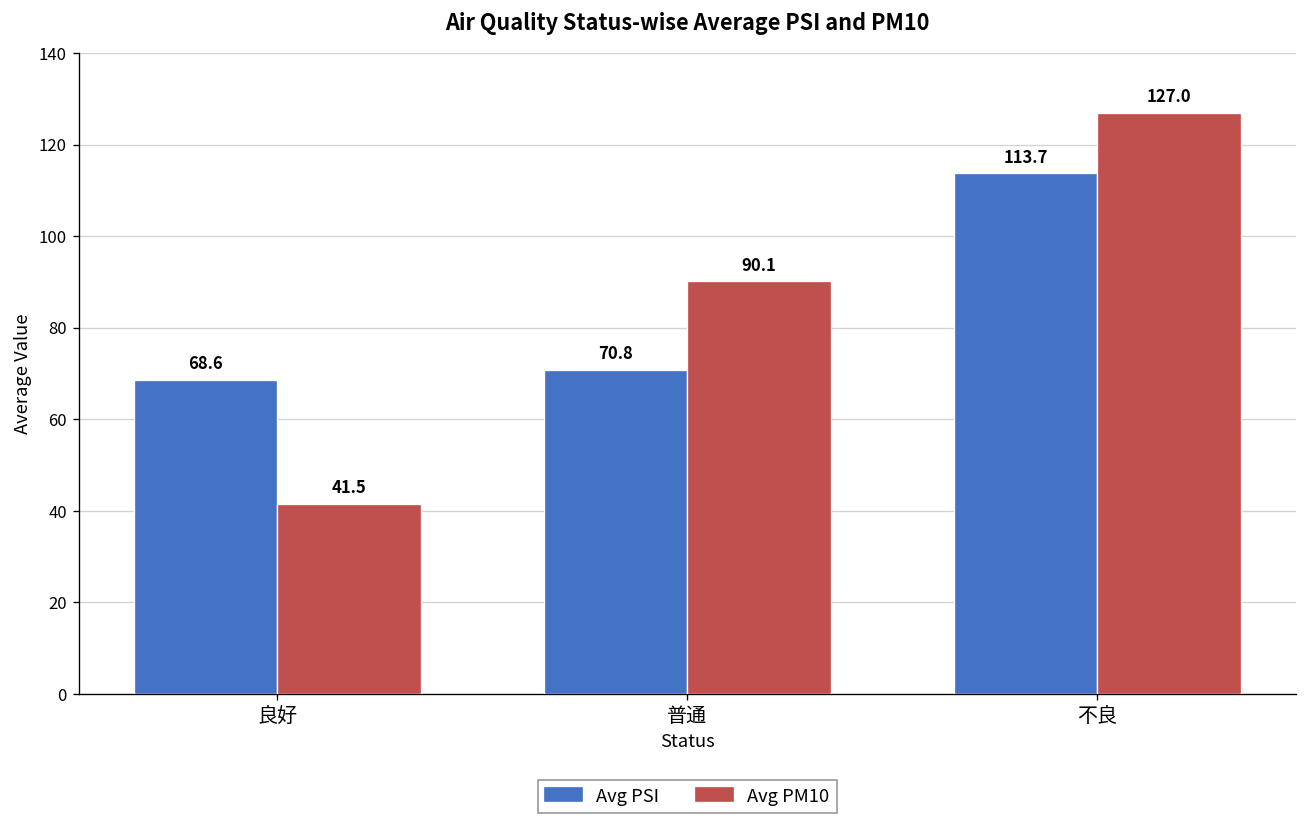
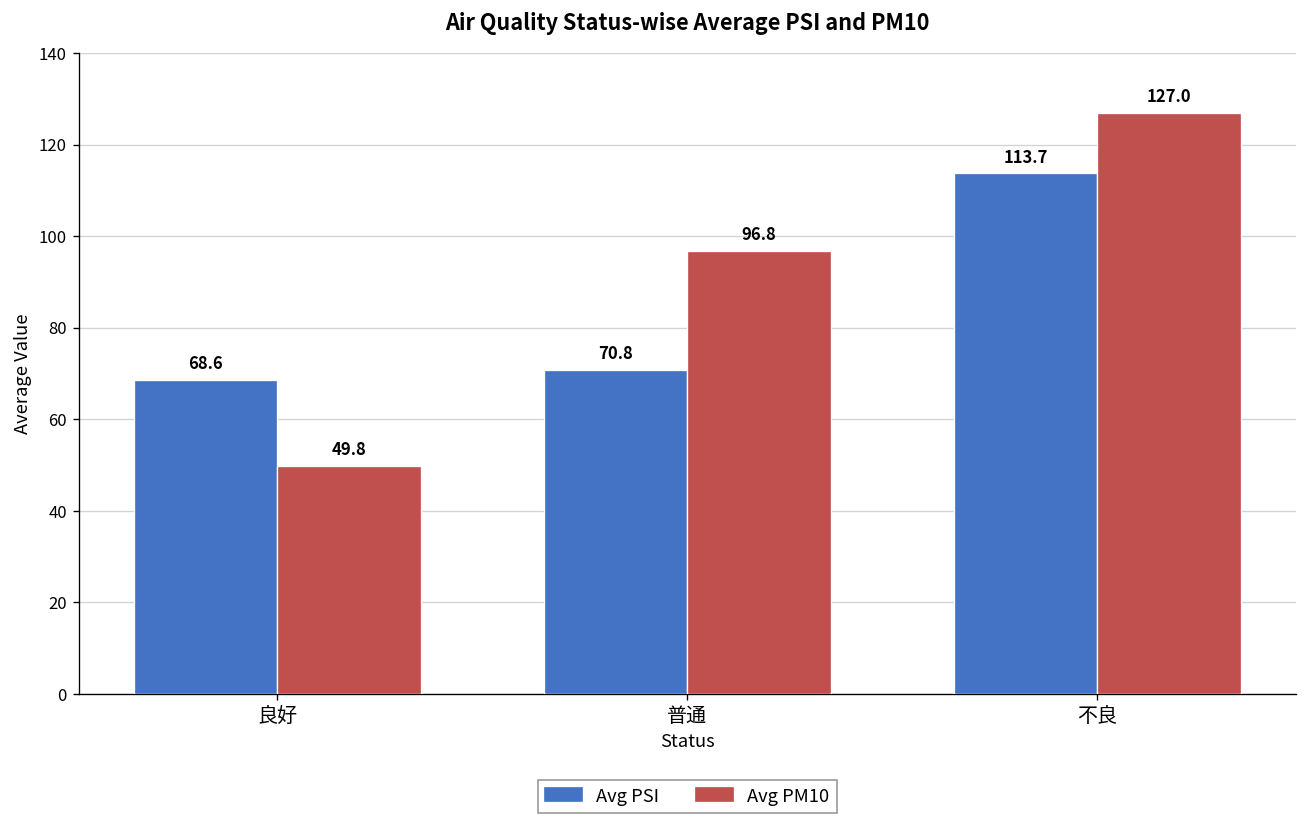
Avg PM10, 良好: 41.5 -> 49.8
Avg PM10, 普通: 90.1 -> 96.8
